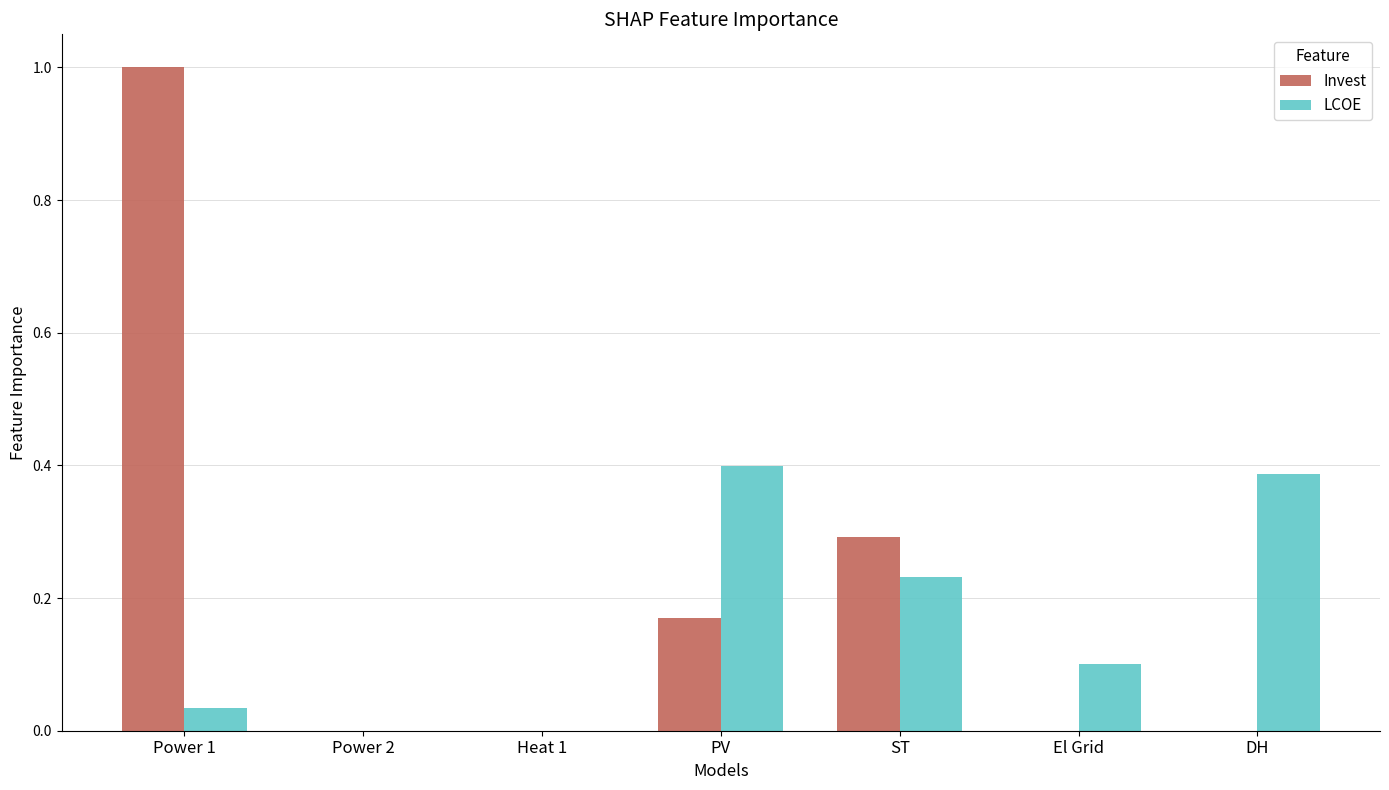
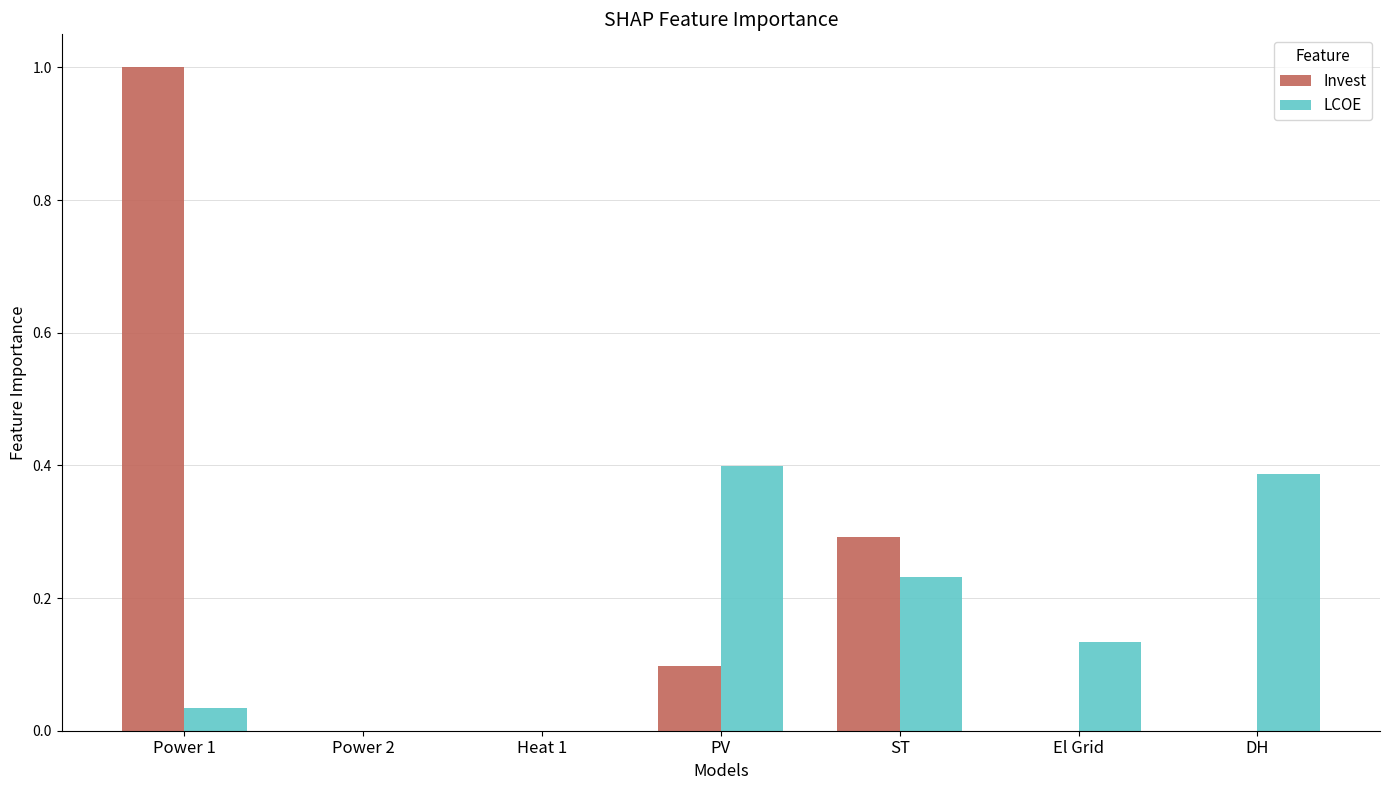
Invest, PV: 0.17 -> 0.10
LCOE, El Grid: 0.10 -> 0.13
